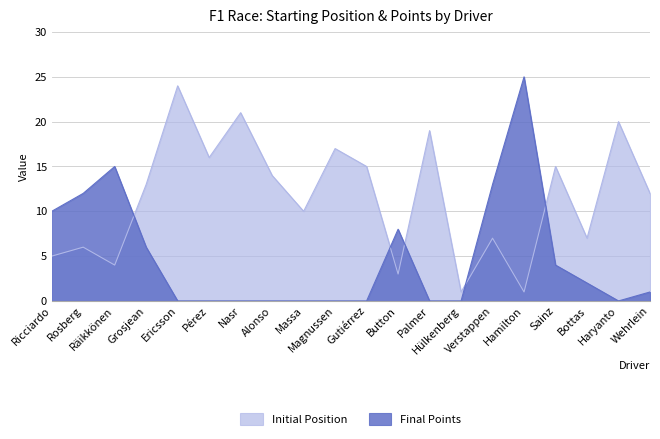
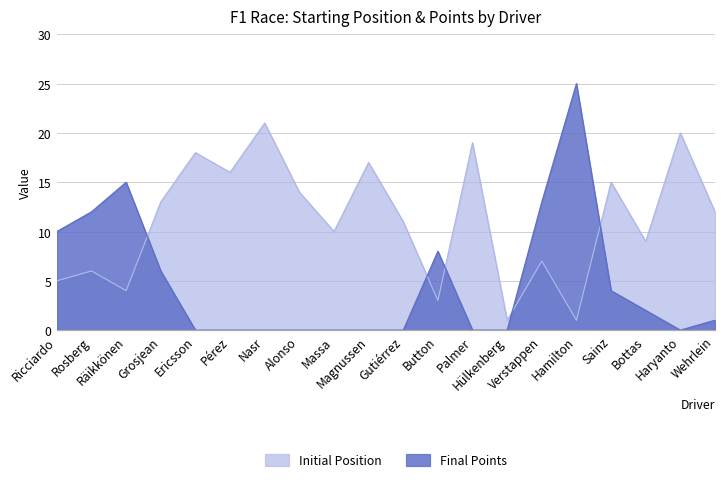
Initial Position, Ericsson: 24 -> 18
Initial Position, Gutiérrez: 15 -> 11
Initial Position, Bottas: 7 -> 9
